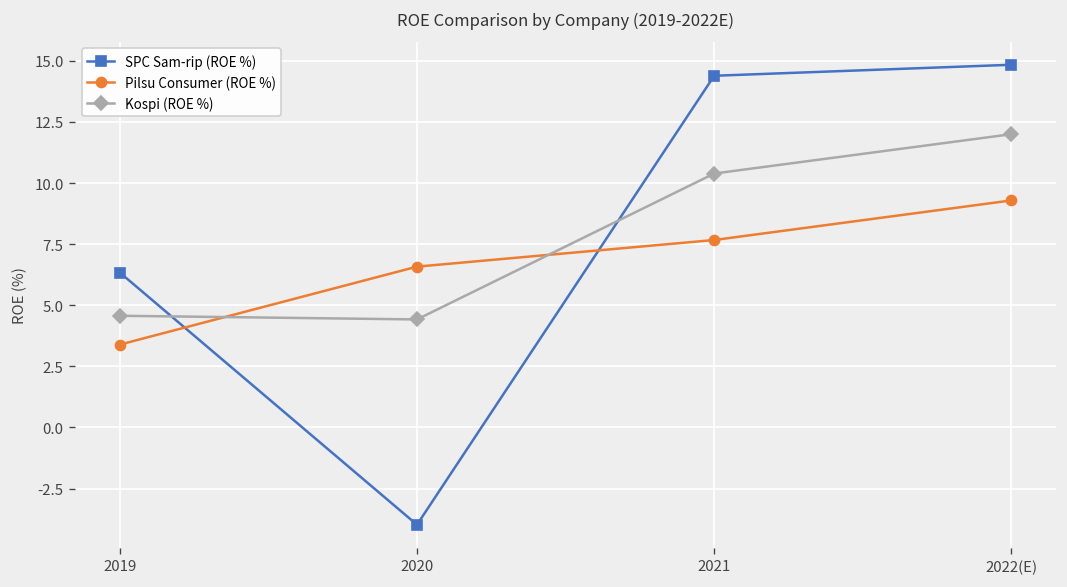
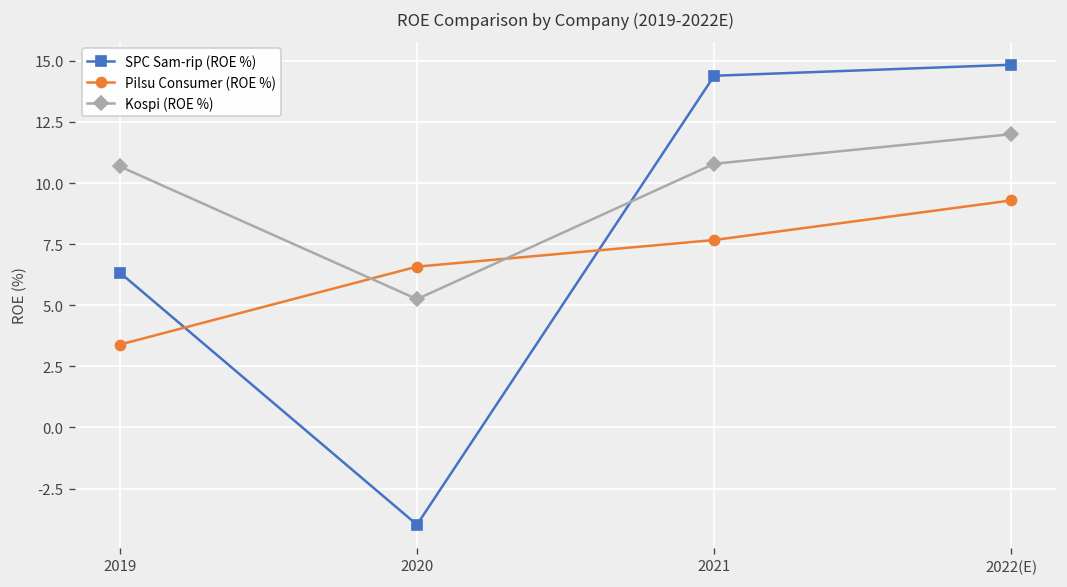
Kospi (ROE %), 2019: 4.6 -> 10.7
Kospi (ROE %), 2020: 4.4 -> 5.3
Kospi (ROE %), 2021: 10.4 -> 10.8
